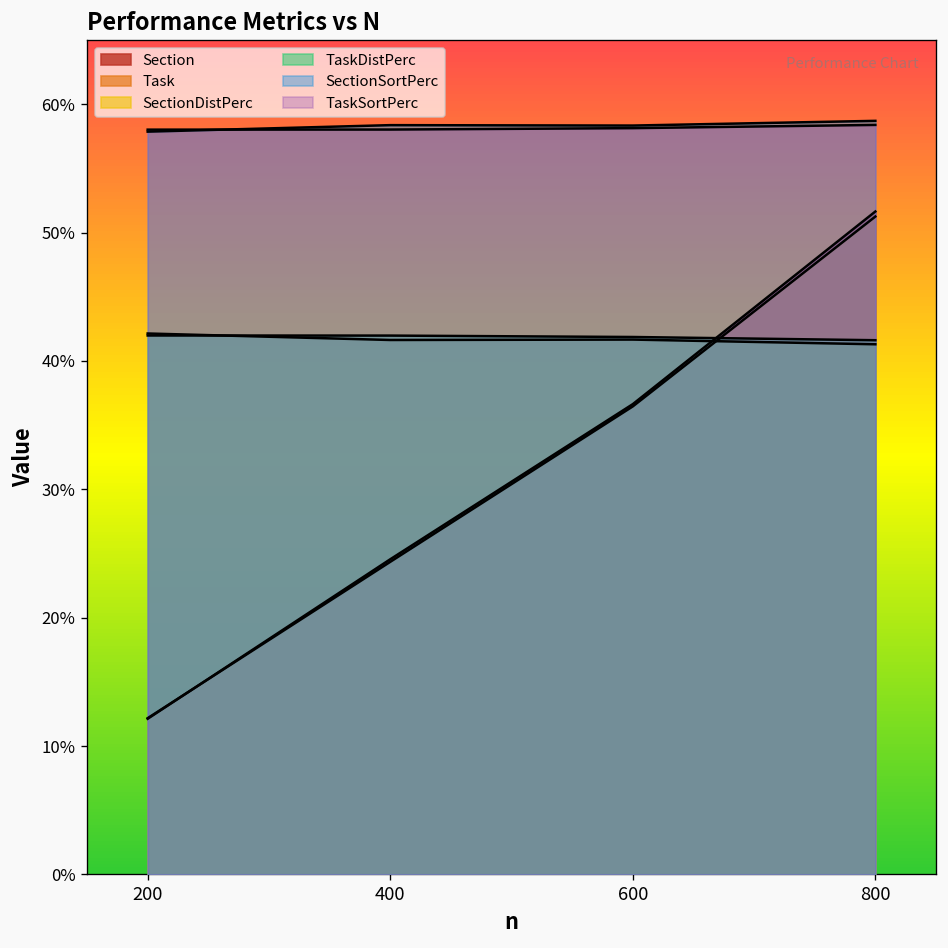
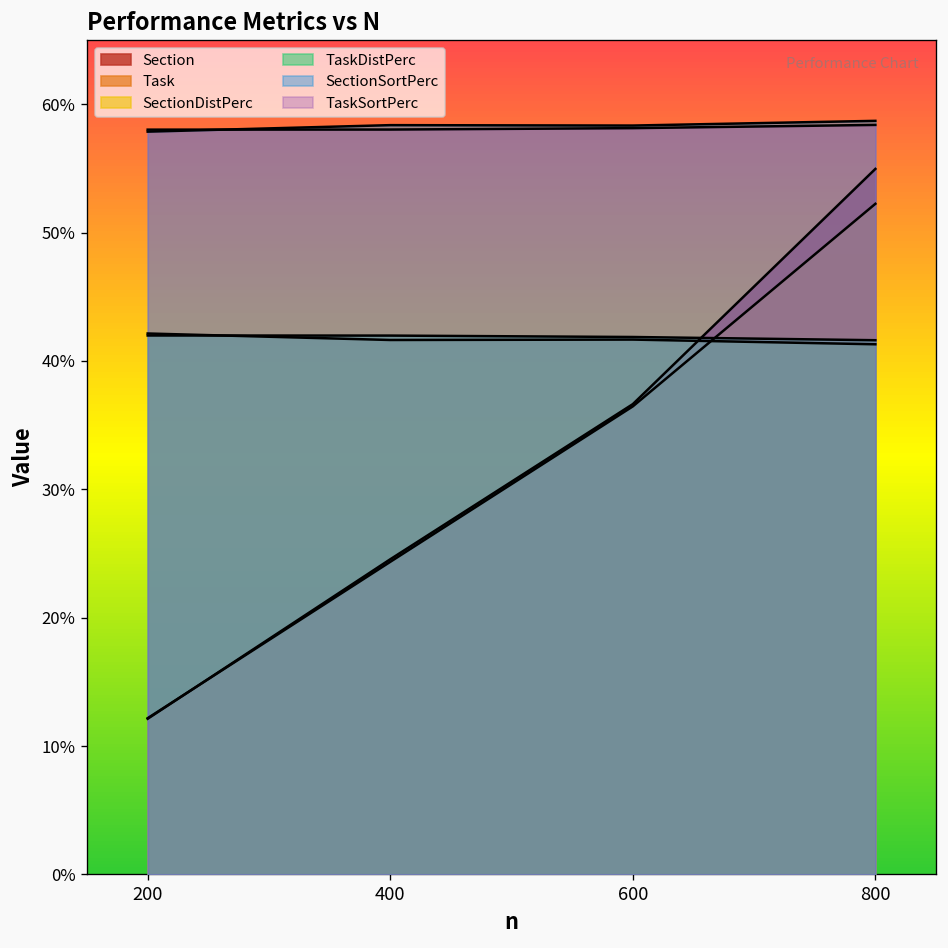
Section, 800: 51.6% -> 55.0%
Task, 800: 51.2% -> 52.2%
